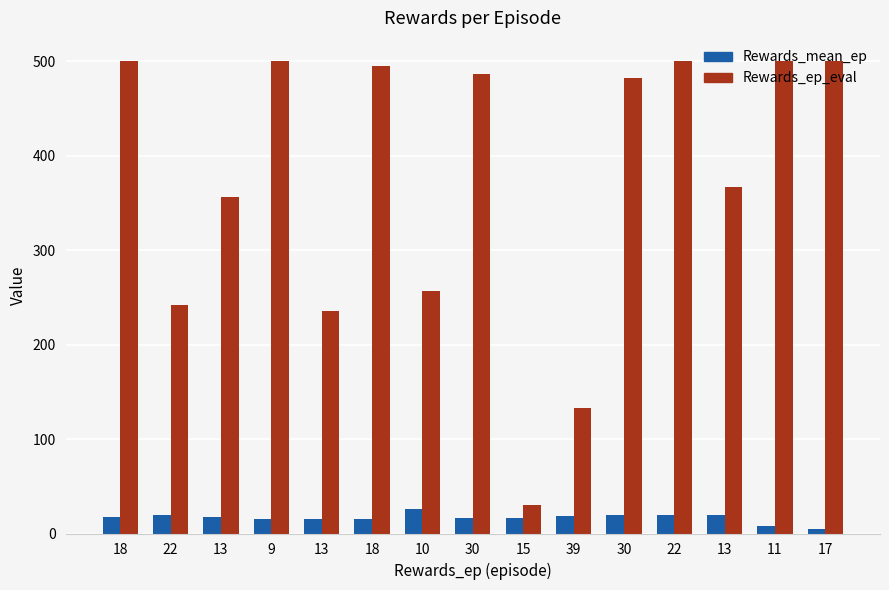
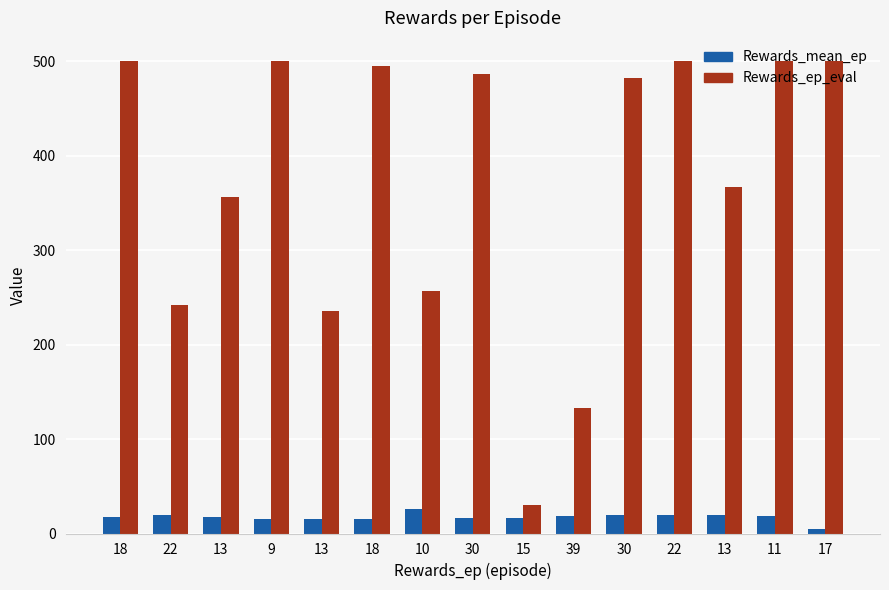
Rewards_mean_ep, 11: 10 -> 20
